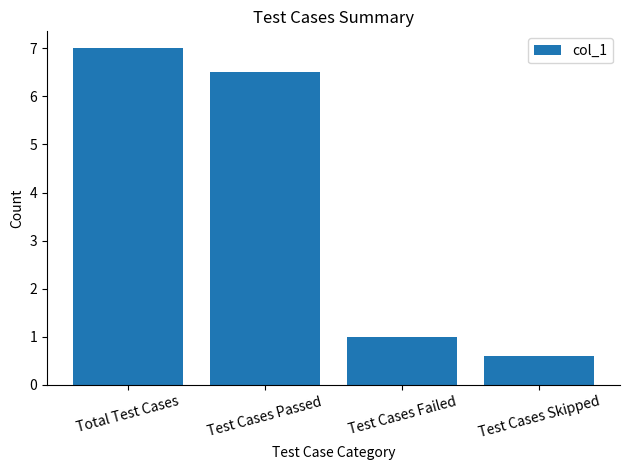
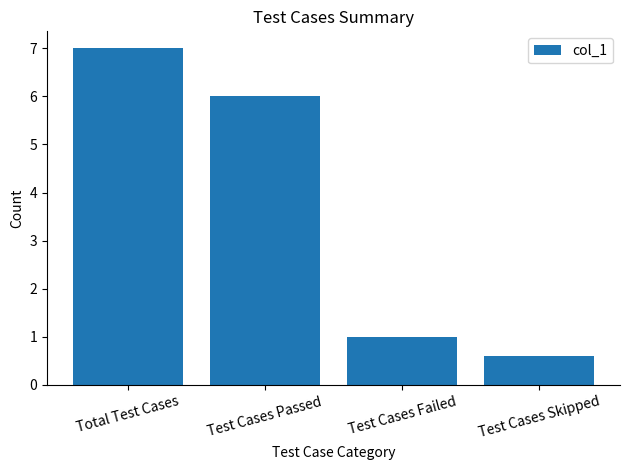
Test Cases Passed: 6.5 -> 6.0
